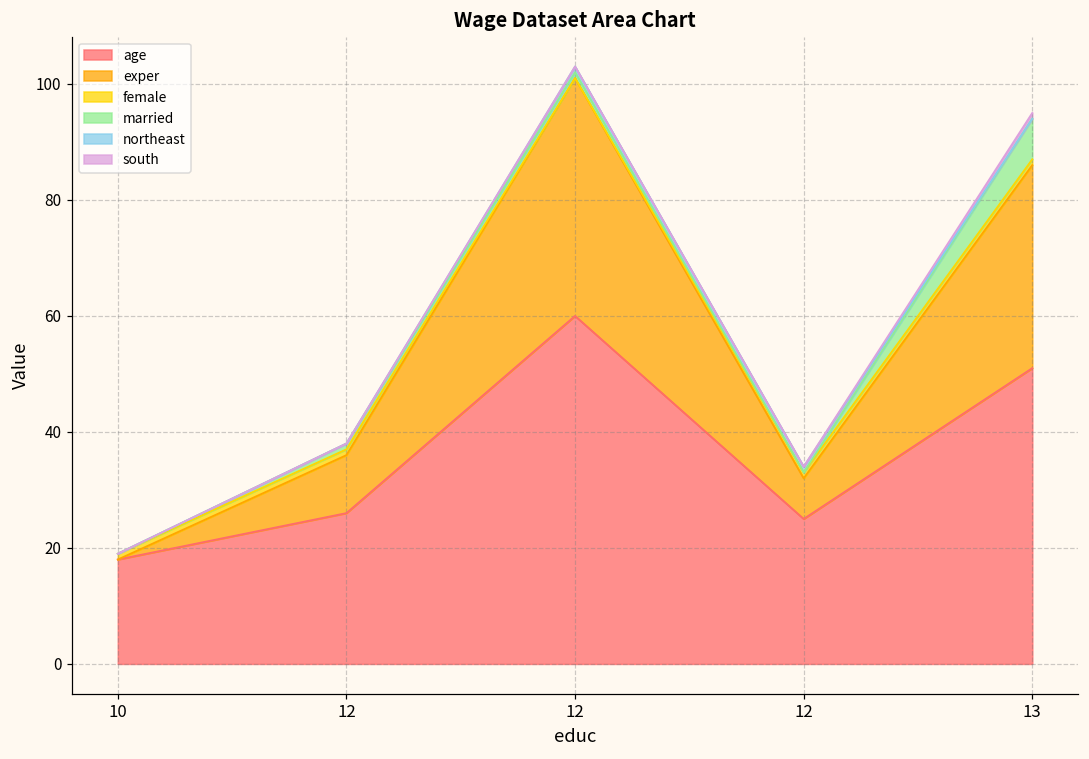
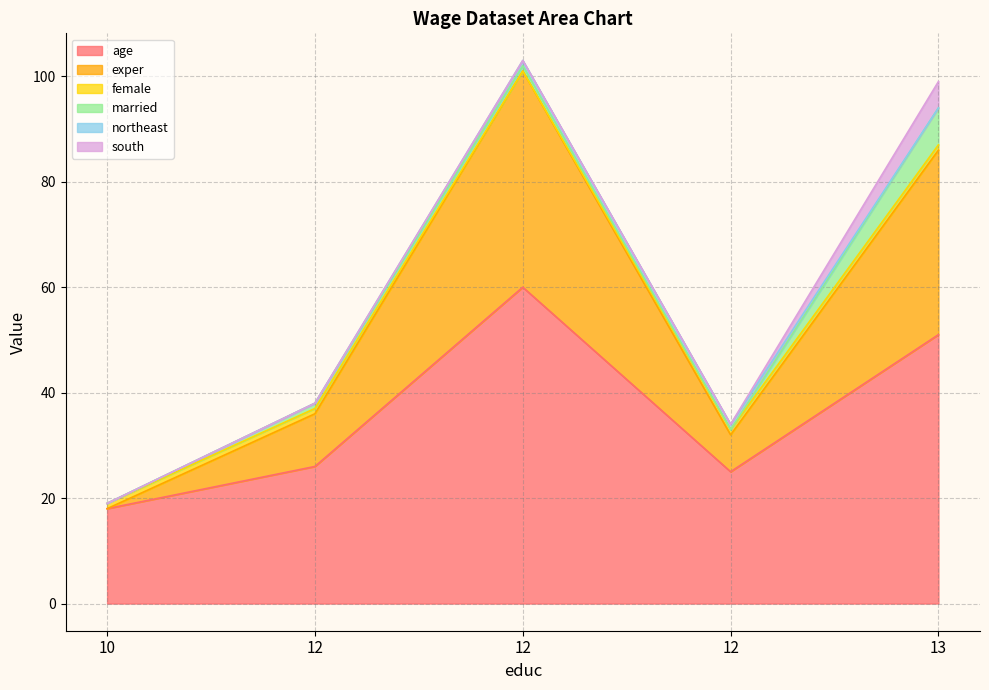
south, 13: 1 -> 5
